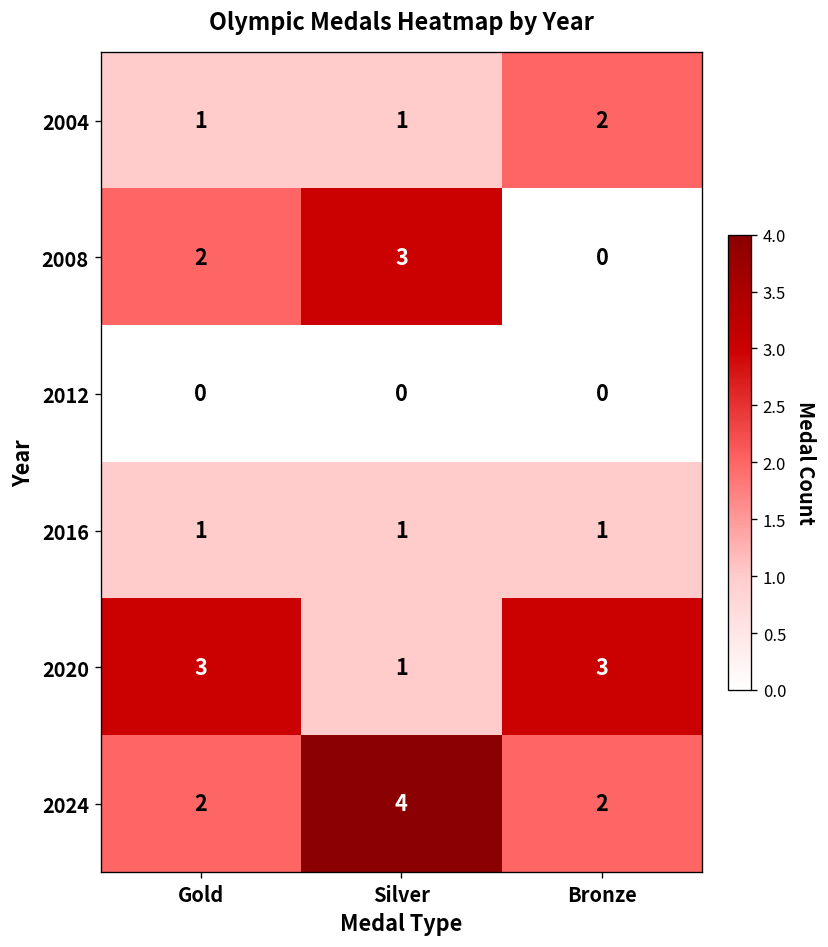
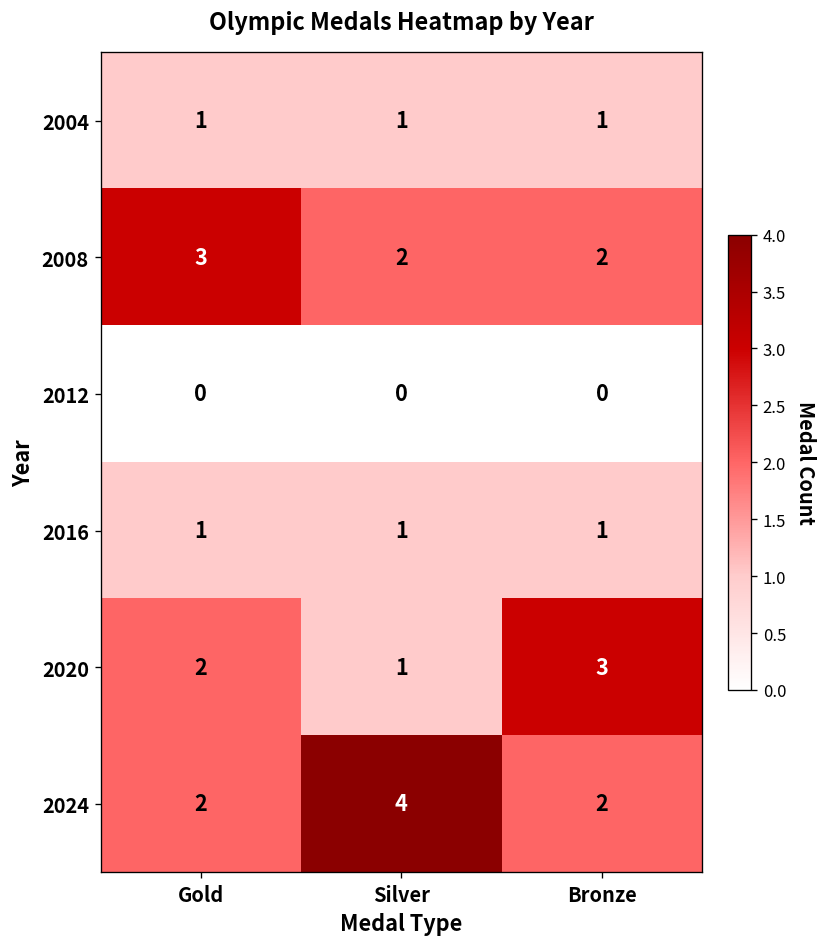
2004, Bronze: 2 -> 1
2008, Gold: 2 -> 3
2008, Silver: 3 -> 2
2008, Bronze: 0 -> 2
2020, Gold: 3 -> 2
